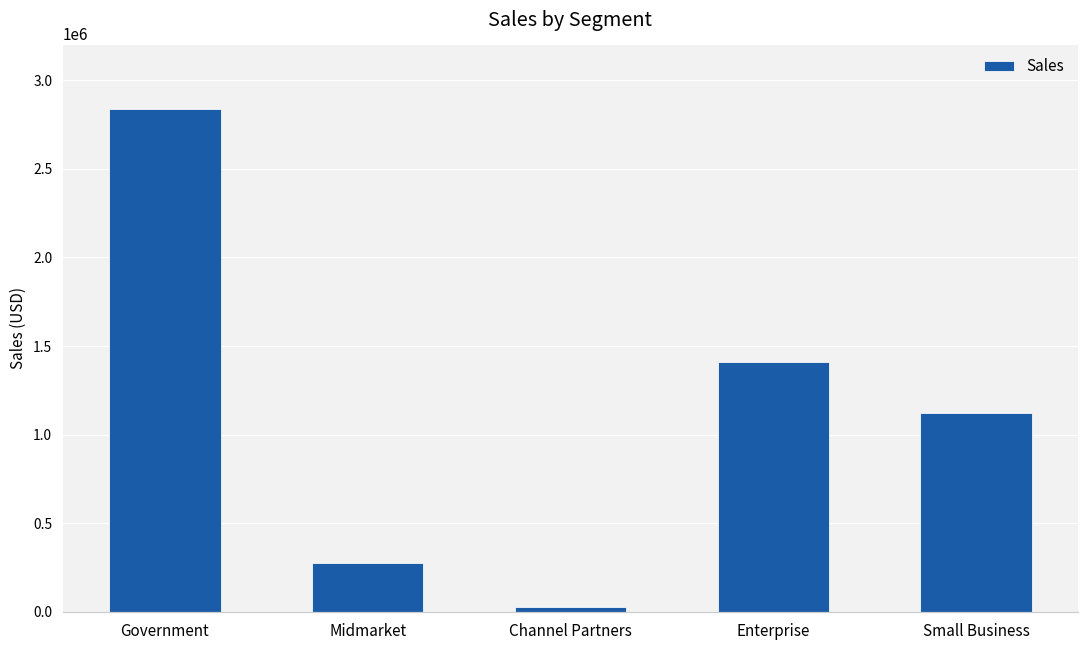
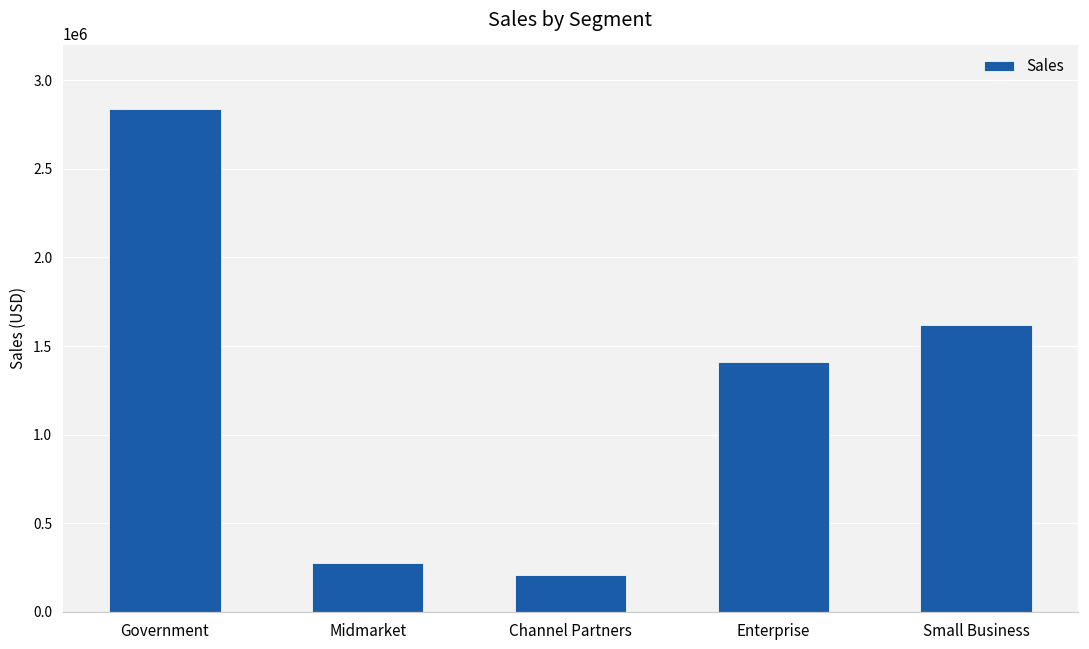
Channel Partners: 30000 -> 210000
Small Business: 1120000 -> 1620000
